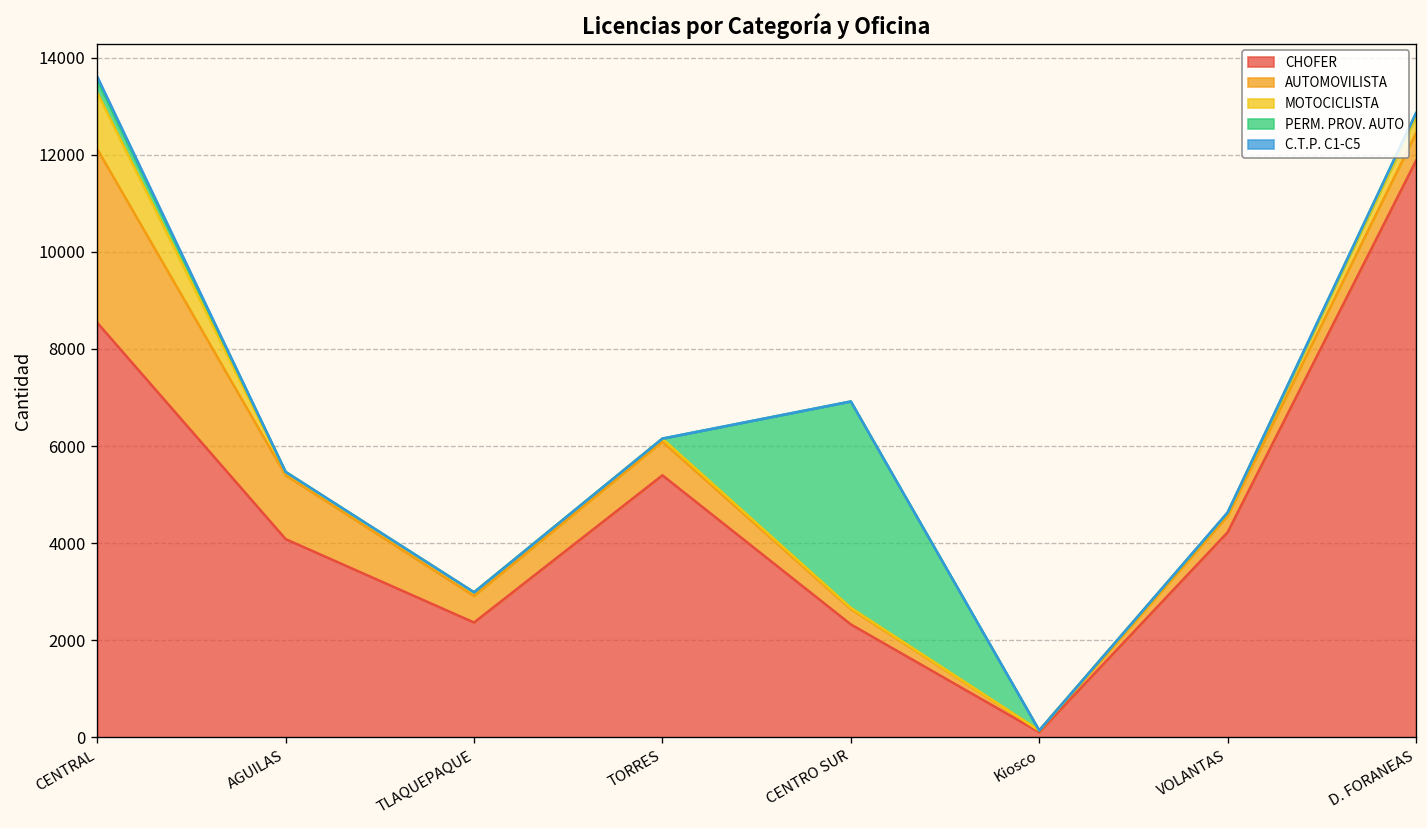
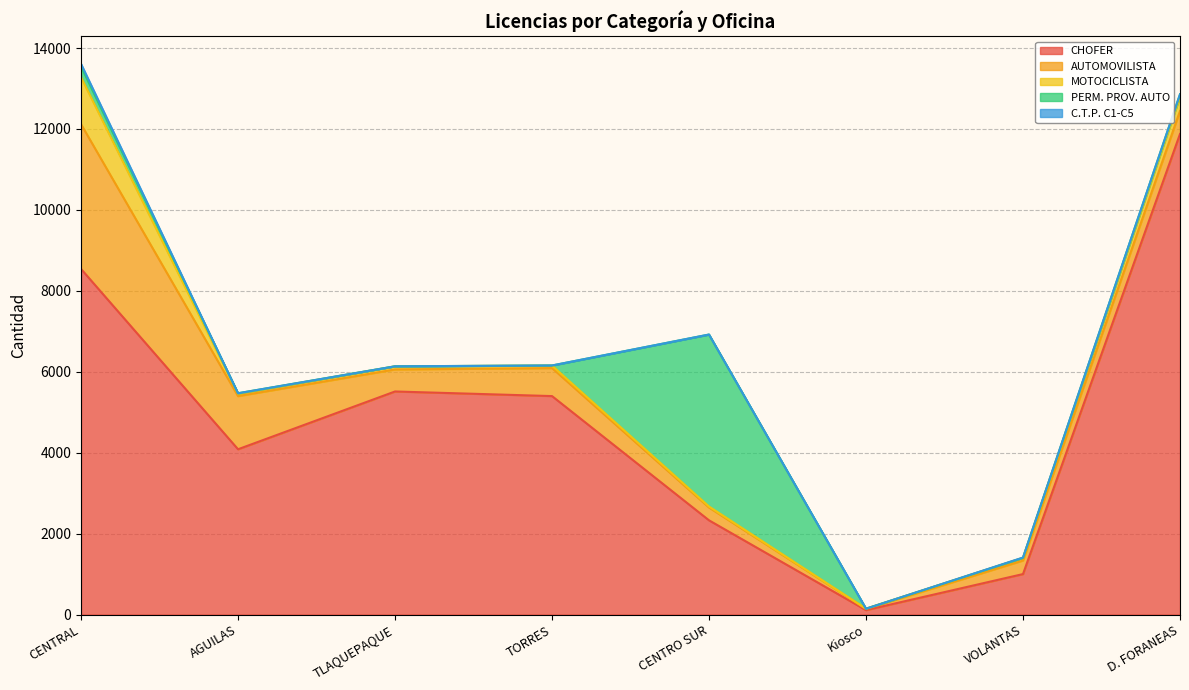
CHOFER, TLAQUEPAQUE: 2400 -> 5500
CHOFER, VOLANTAS: 4200 -> 1000
